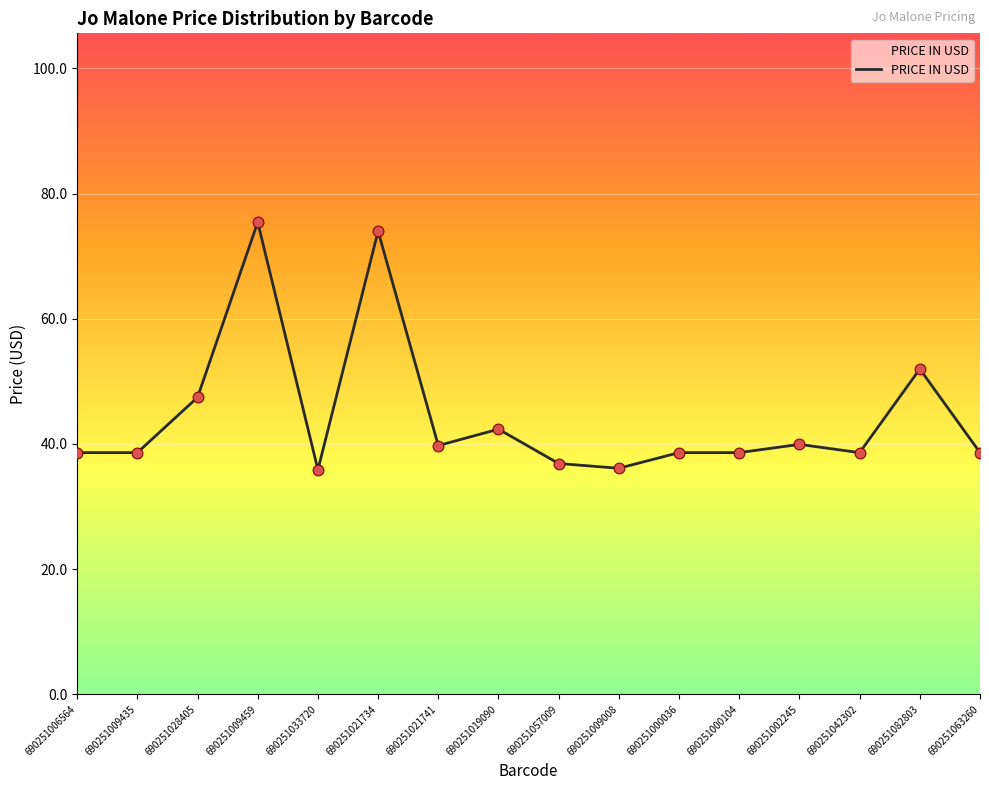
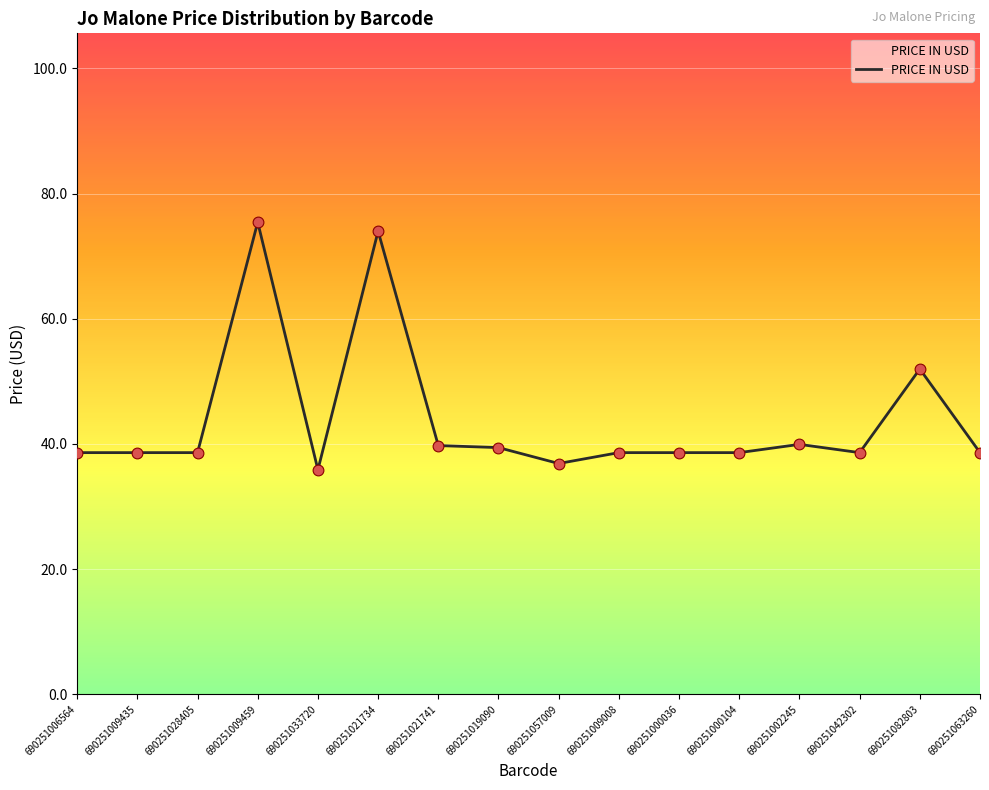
690251028405: 47 -> 39
690251019090: 42 -> 39
690251009008: 36 -> 39
